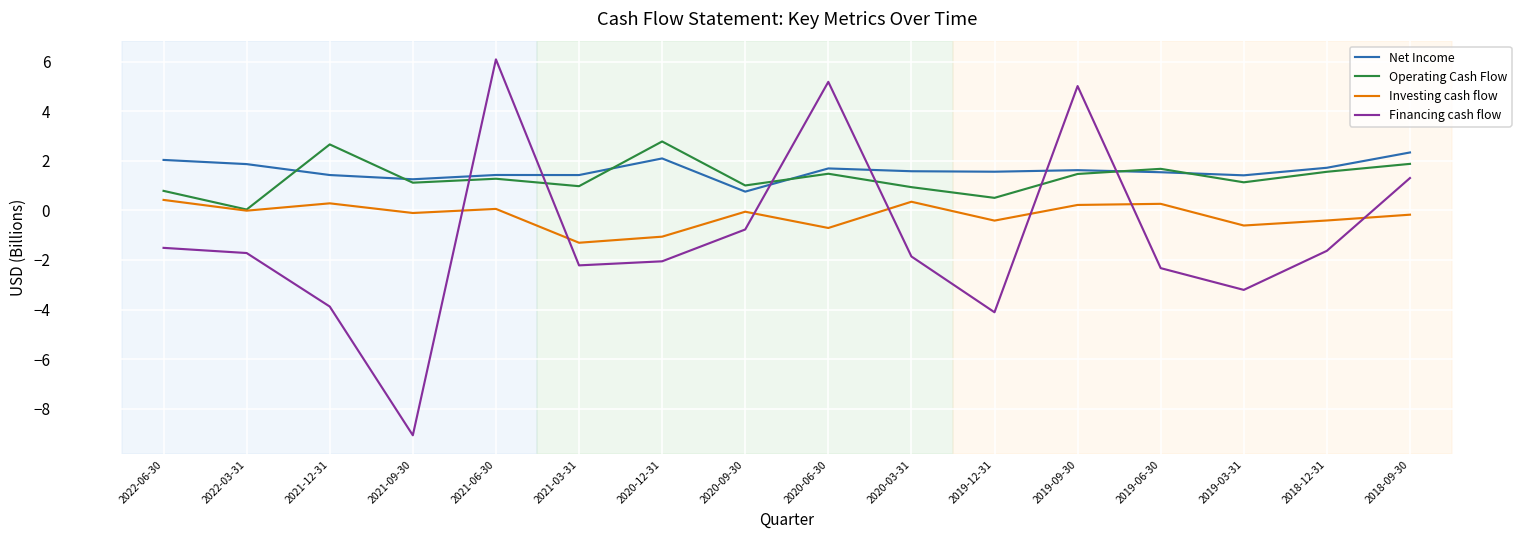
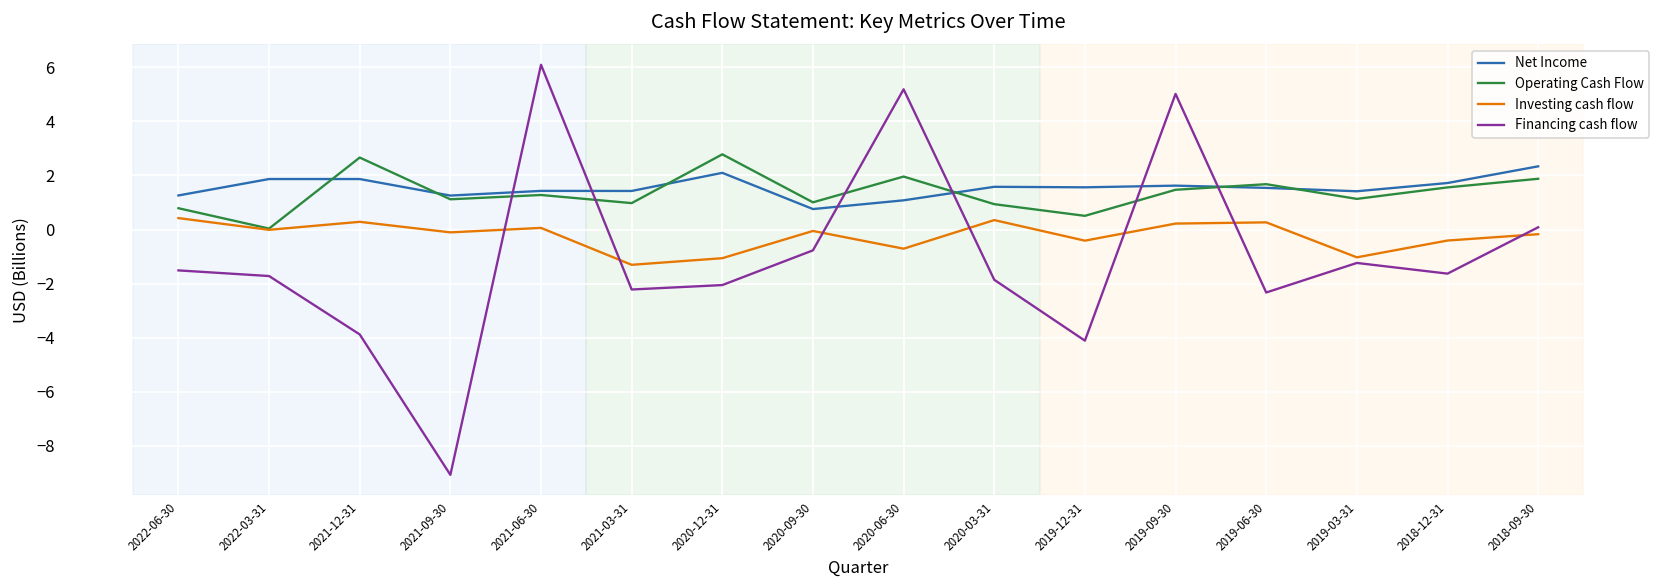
Net Income, 2022-06-30: 2.0 -> 1.3
Net Income, 2021-12-31: 1.4 -> 1.9
Net Income, 2020-06-30: 1.7 -> 1.1
Operating Cash Flow, 2020-06-30: 1.5 -> 2.0
Investing cash flow, 2019-03-31: -0.6 -> -1.0
Financing cash flow, 2019-03-31: -3.2 -> -1.2
Financing cash flow, 2018-09-30: 1.3 -> 0.1
